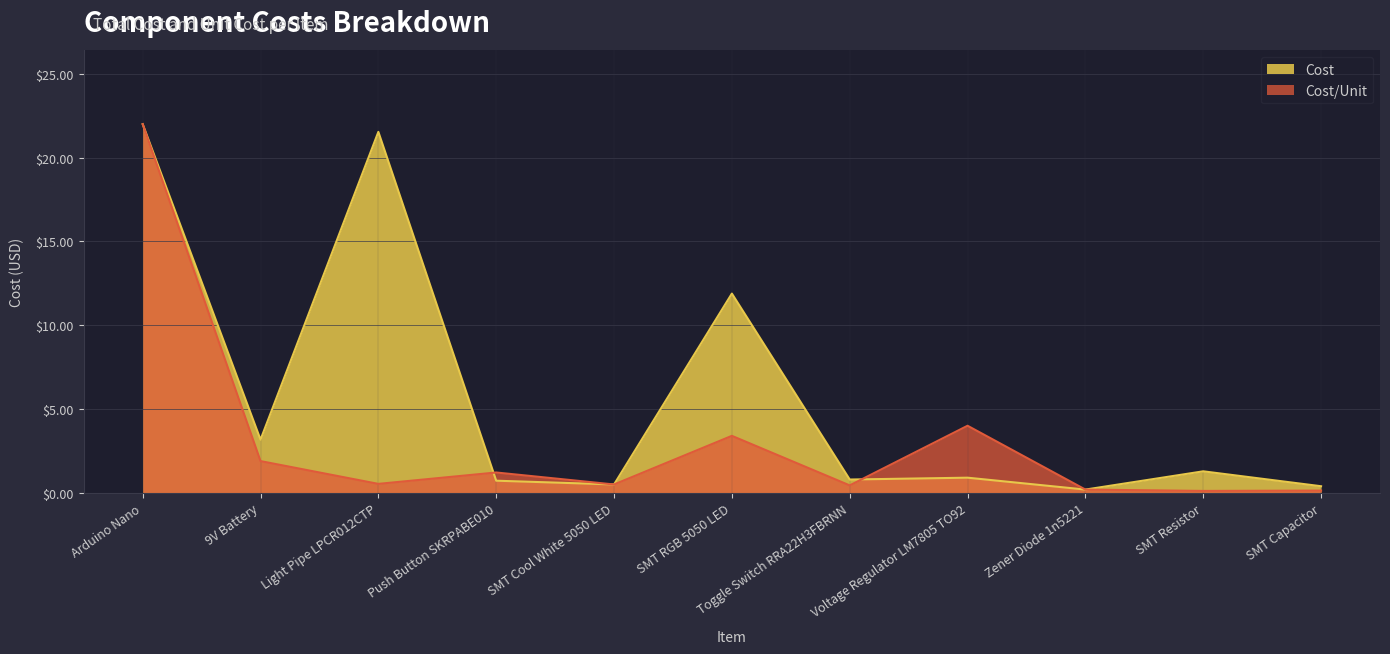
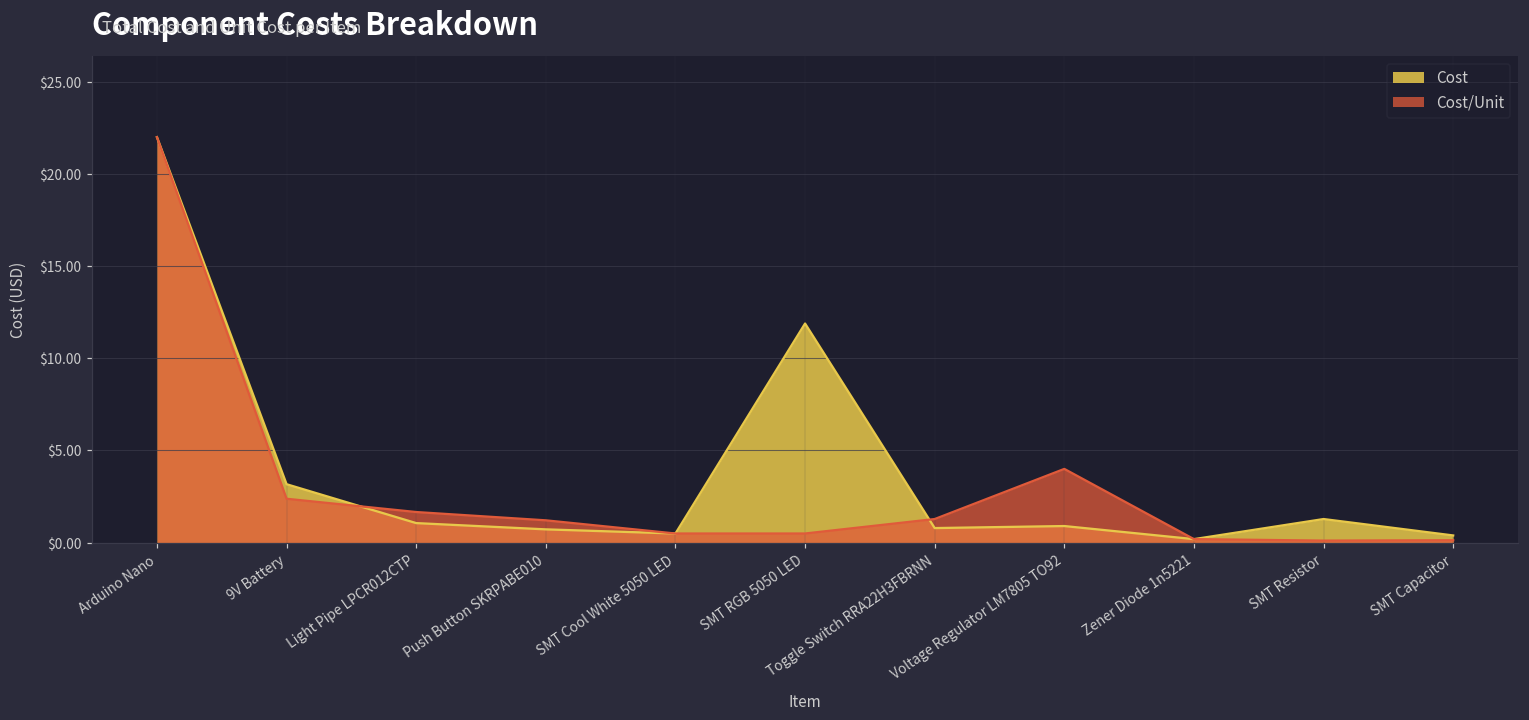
Cost/Unit, 9V Battery: $1.9 -> $2.4
Cost, Light Pipe LPCR012CTP: $21.5 -> $1.1
Cost/Unit, Light Pipe LPCR012CTP: $0.5 -> $1.7
Cost/Unit, SMT RGB 5050 LED: $3.4 -> $0.5
Cost/Unit, Toggle Switch RRA22H3FBRNN: $0.4 -> $1.3
